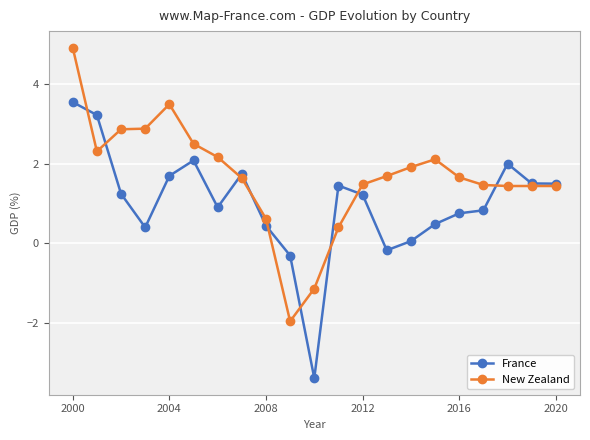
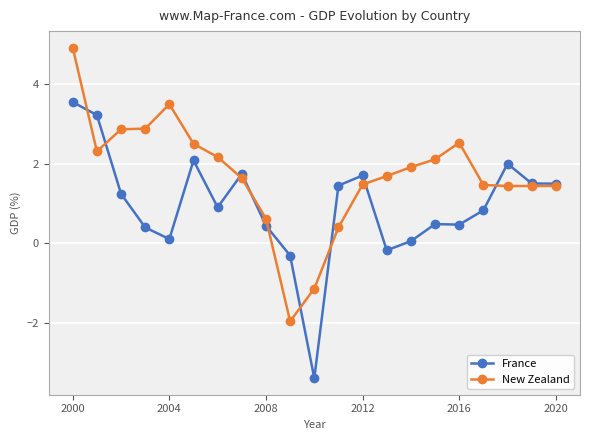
France, 2004: 1.7 -> 0.1
France, 2012: 1.2 -> 1.7
France, 2016: 0.8 -> 0.5
New Zealand, 2016: 1.7 -> 2.5
